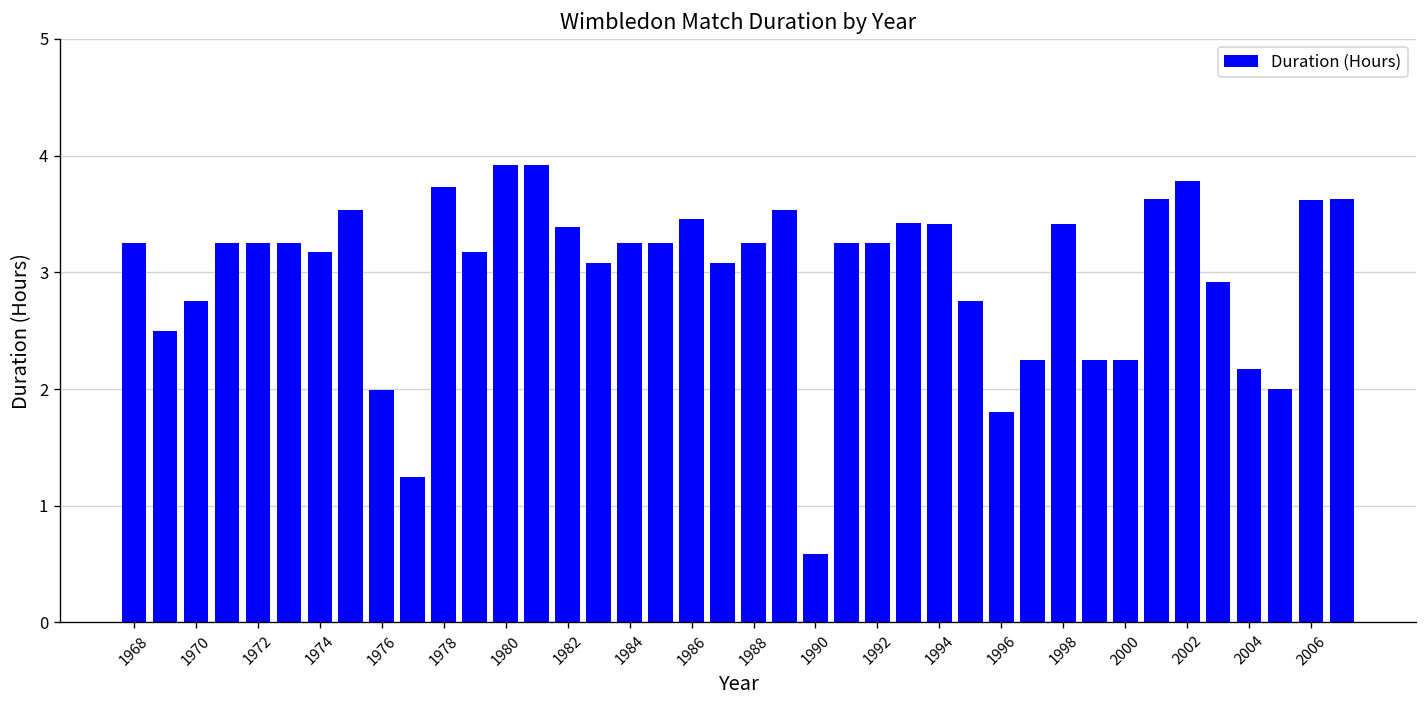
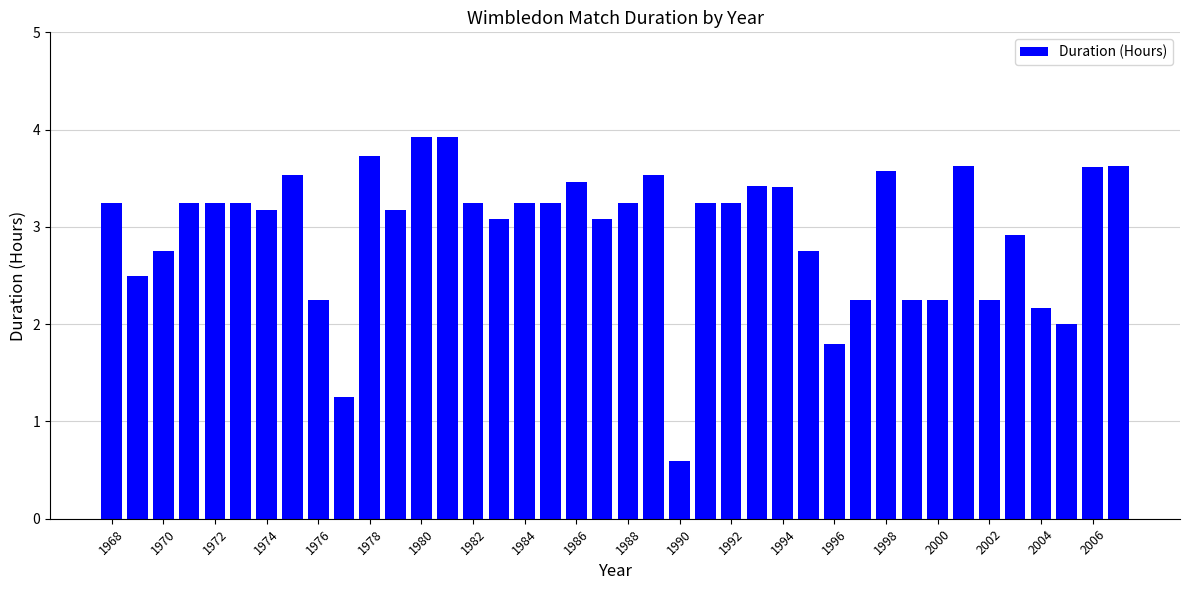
1976: 2.0 -> 2.3
1982: 3.4 -> 3.3
1998: 3.4 -> 3.6
2002: 3.8 -> 2.3
